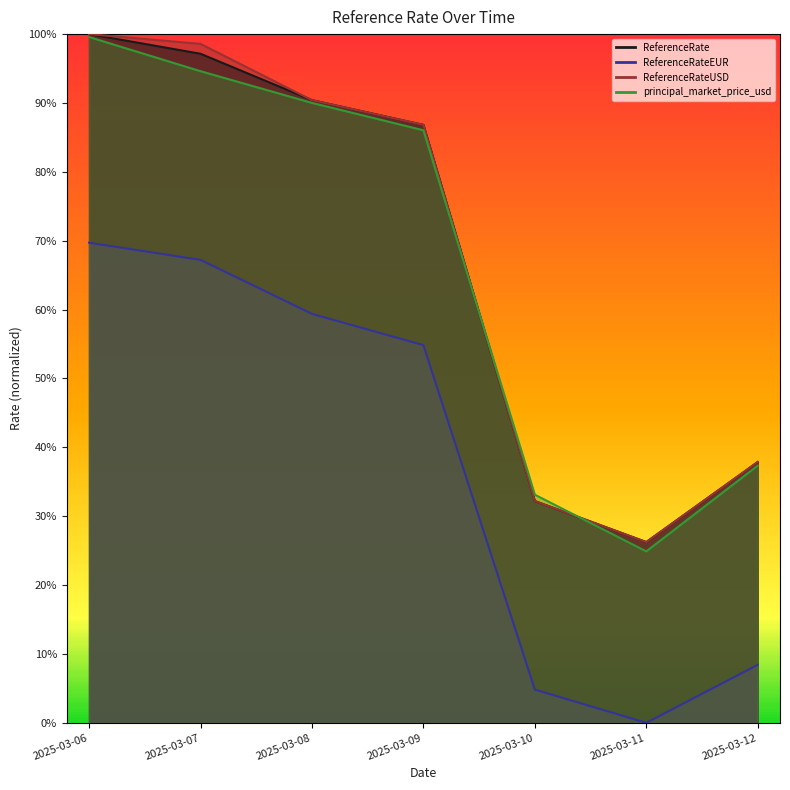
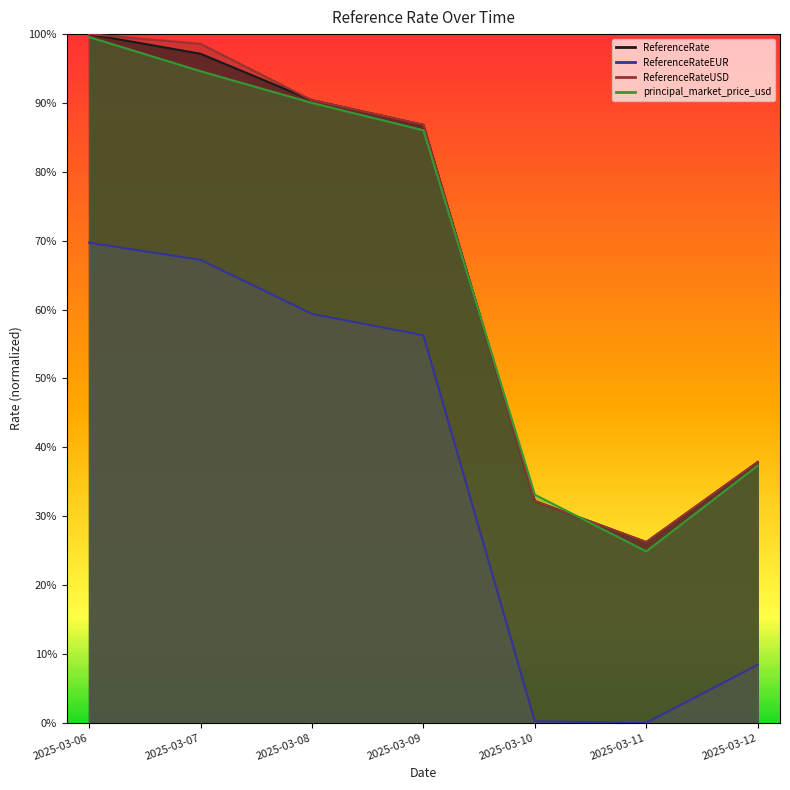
ReferenceRateEUR, 2025-03-09: 55% -> 56%
ReferenceRateEUR, 2025-03-10: 5% -> 0%
